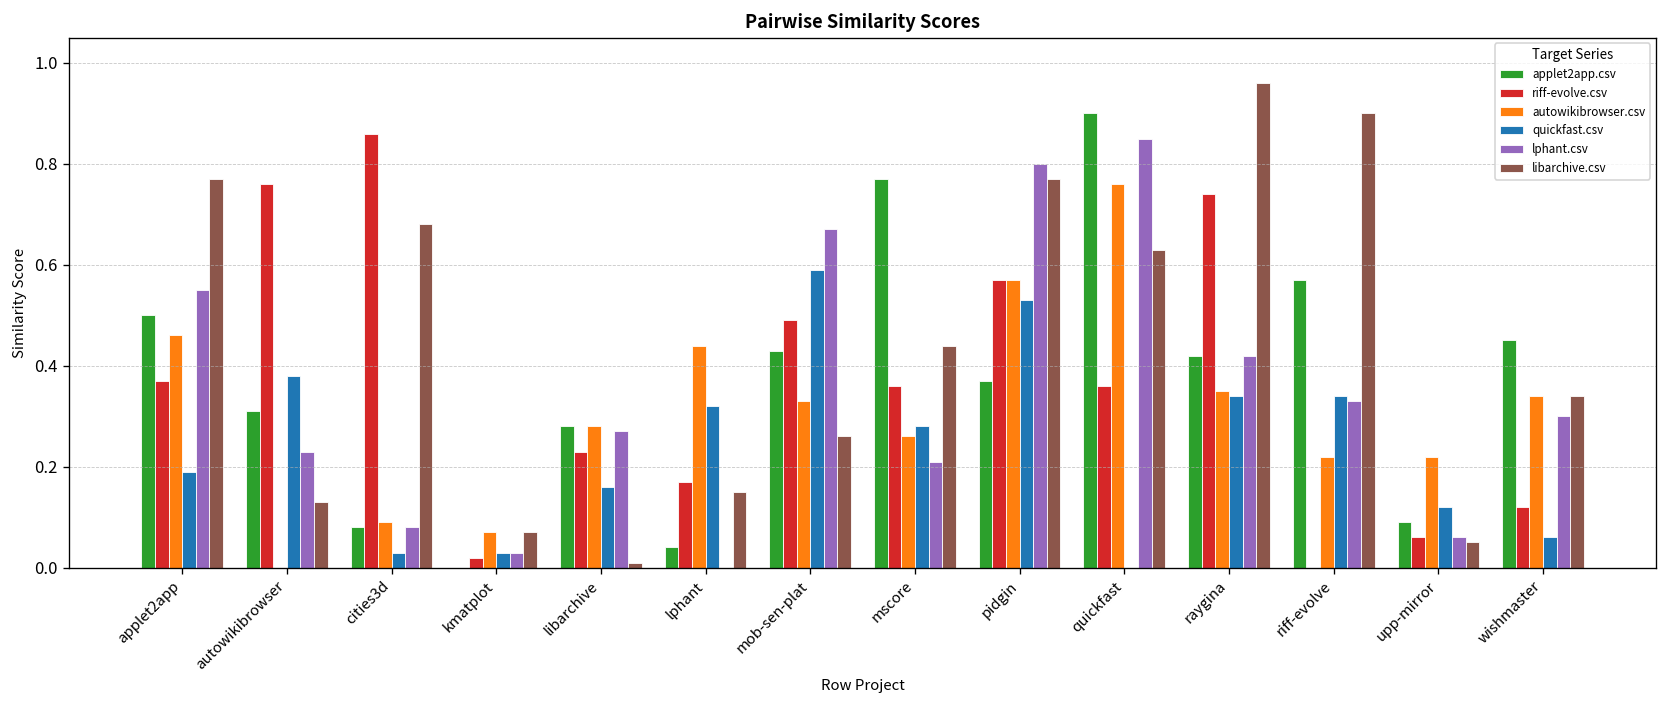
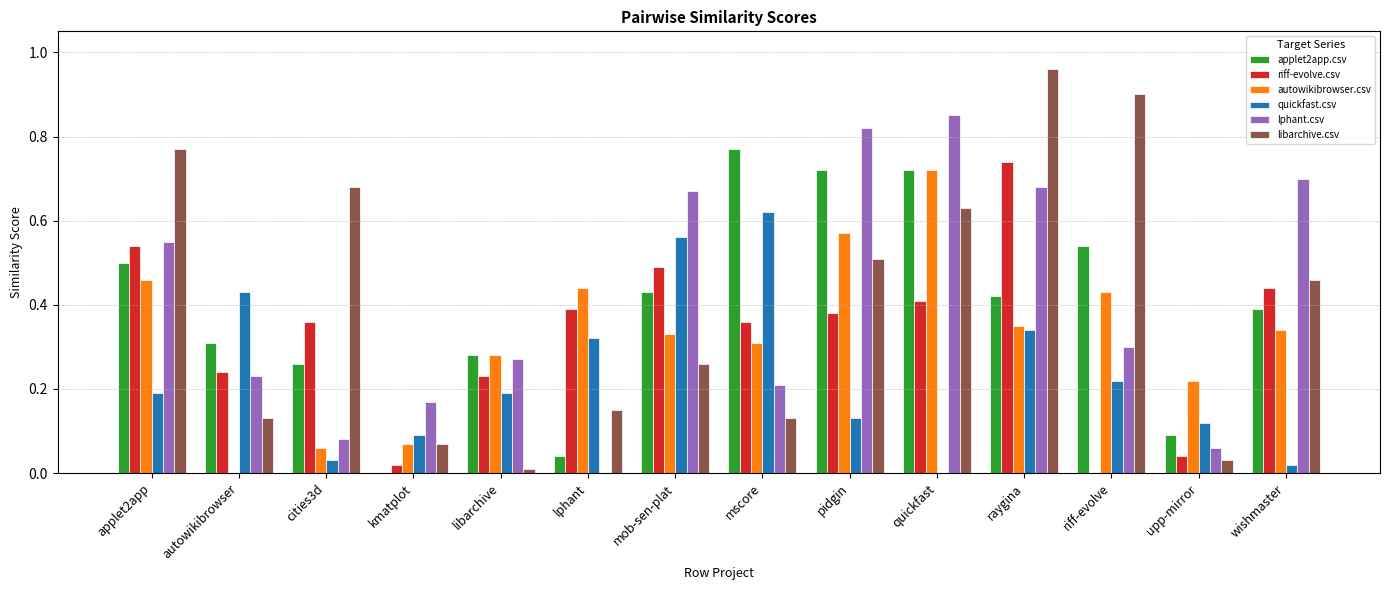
riff-evolve.csv, applet2app: 0.37 -> 0.54
riff-evolve.csv, autowikibrowser: 0.76 -> 0.24
quickfast.csv, autowikibrowser: 0.38 -> 0.43
applet2app.csv, cities3d: 0.08 -> 0.26
riff-evolve.csv, cities3d: 0.86 -> 0.36
autowikibrowser.csv, cities3d: 0.09 -> 0.06
quickfast.csv, kmatplot: 0.03 -> 0.09
lphant.csv, kmatplot: 0.03 -> 0.17
quickfast.csv, libarchive: 0.16 -> 0.19
riff-evolve.csv, lphant: 0.17 -> 0.39
quickfast.csv, mob-sen-plat: 0.59 -> 0.56
autowikibrowser.csv, mscore: 0.26 -> 0.31
quickfast.csv, mscore: 0.28 -> 0.62
libarchive.csv, mscore: 0.44 -> 0.13
applet2app.csv, pidgin: 0.37 -> 0.72
riff-evolve.csv, pidgin: 0.57 -> 0.38
quickfast.csv, pidgin: 0.53 -> 0.13
lphant.csv, pidgin: 0.80 -> 0.82
libarchive.csv, pidgin: 0.77 -> 0.51
applet2app.csv, quickfast: 0.90 -> 0.72
riff-evolve.csv, quickfast: 0.36 -> 0.41
autowikibrowser.csv, quickfast: 0.76 -> 0.72
lphant.csv, raygina: 0.42 -> 0.68
applet2app.csv, riff-evolve: 0.57 -> 0.54
autowikibrowser.csv, riff-evolve: 0.22 -> 0.43
quickfast.csv, riff-evolve: 0.34 -> 0.22
lphant.csv, riff-evolve: 0.33 -> 0.30
riff-evolve.csv, upp-mirror: 0.06 -> 0.04
libarchive.csv, upp-mirror: 0.05 -> 0.03
applet2app.csv, wishmaster: 0.45 -> 0.39
riff-evolve.csv, wishmaster: 0.12 -> 0.44
quickfast.csv, wishmaster: 0.06 -> 0.02
lphant.csv, wishmaster: 0.3 -> 0.7
libarchive.csv, wishmaster: 0.34 -> 0.46
